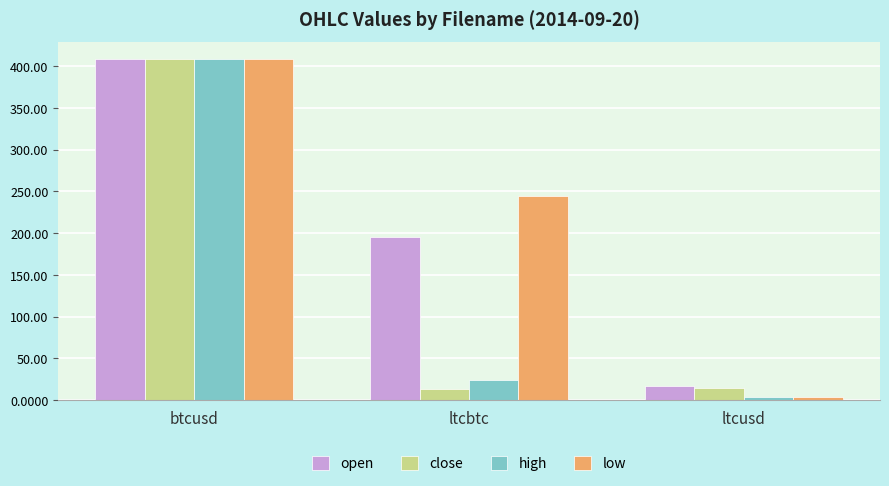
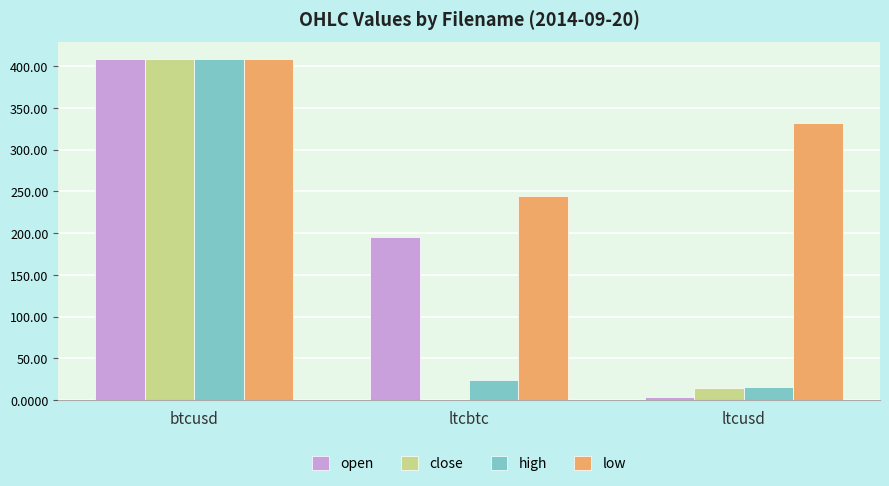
close, ltcbtc: 10 -> 0
open, ltcusd: 20 -> 0
high, ltcusd: 0 -> 20
low, ltcusd: 0 -> 330
